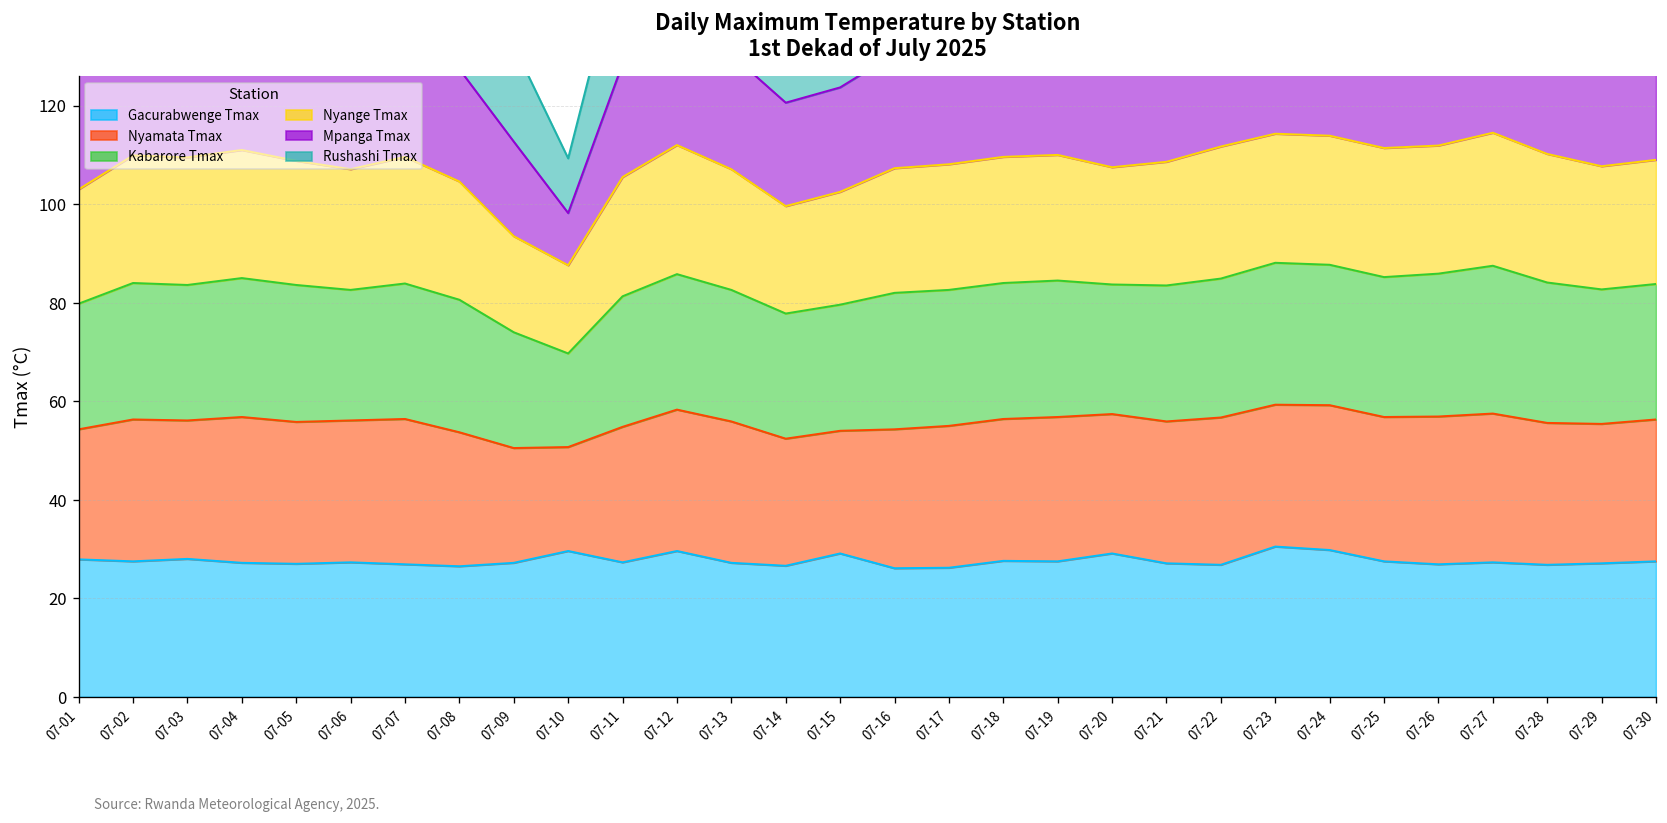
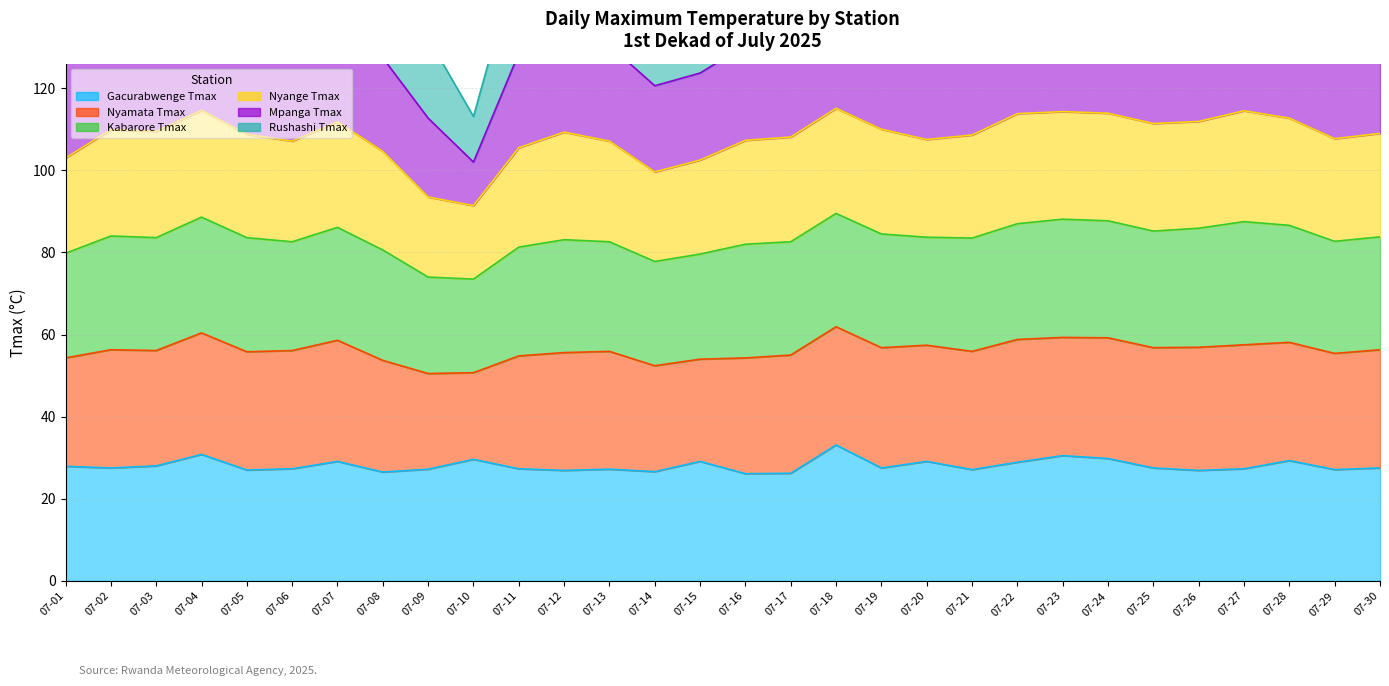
Gacurabwenge Tmax, 07-04: 27 -> 31
Gacurabwenge Tmax, 07-07: 27 -> 29
Kabarore Tmax, 07-10: 19 -> 23
Gacurabwenge Tmax, 07-12: 30 -> 27
Gacurabwenge Tmax, 07-18: 28 -> 33
Gacurabwenge Tmax, 07-22: 27 -> 29
Gacurabwenge Tmax, 07-28: 27 -> 29
